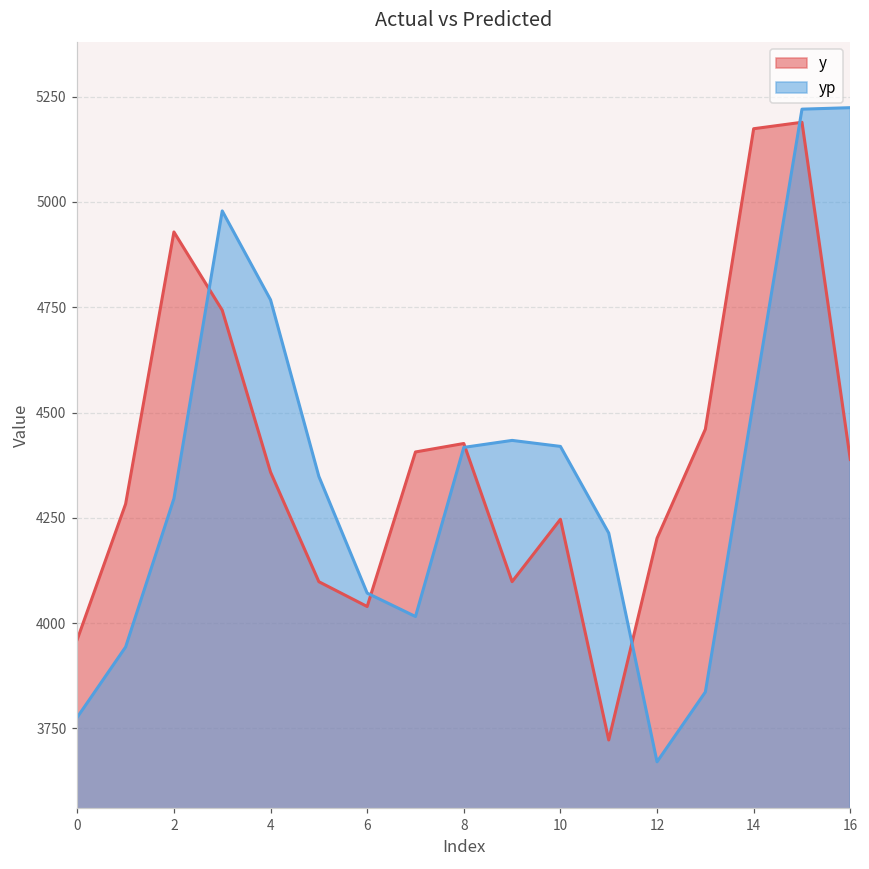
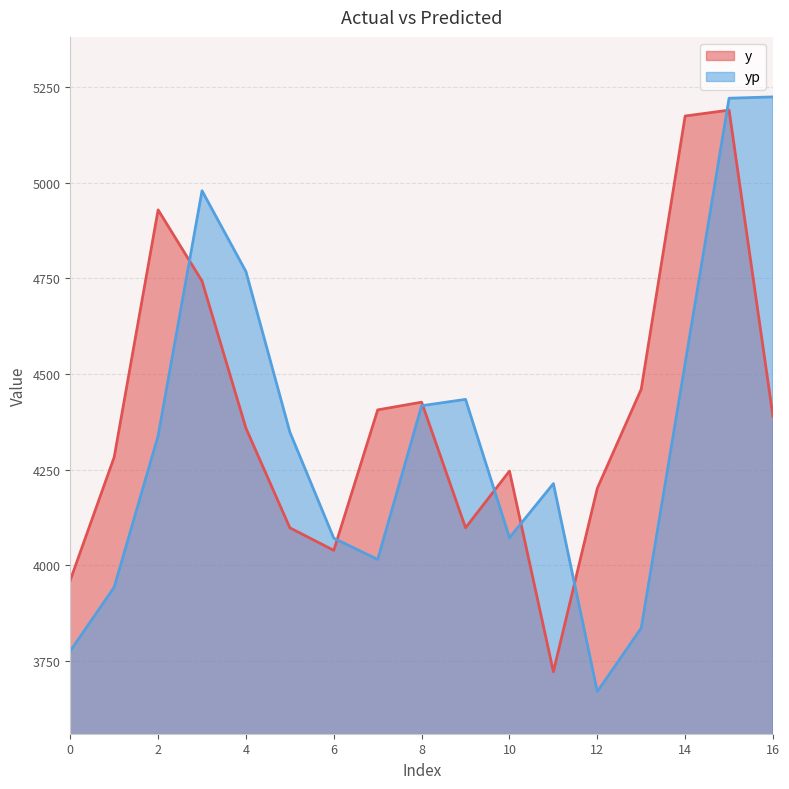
yp, 2: 4300 -> 4340
yp, 10: 4420 -> 4070
